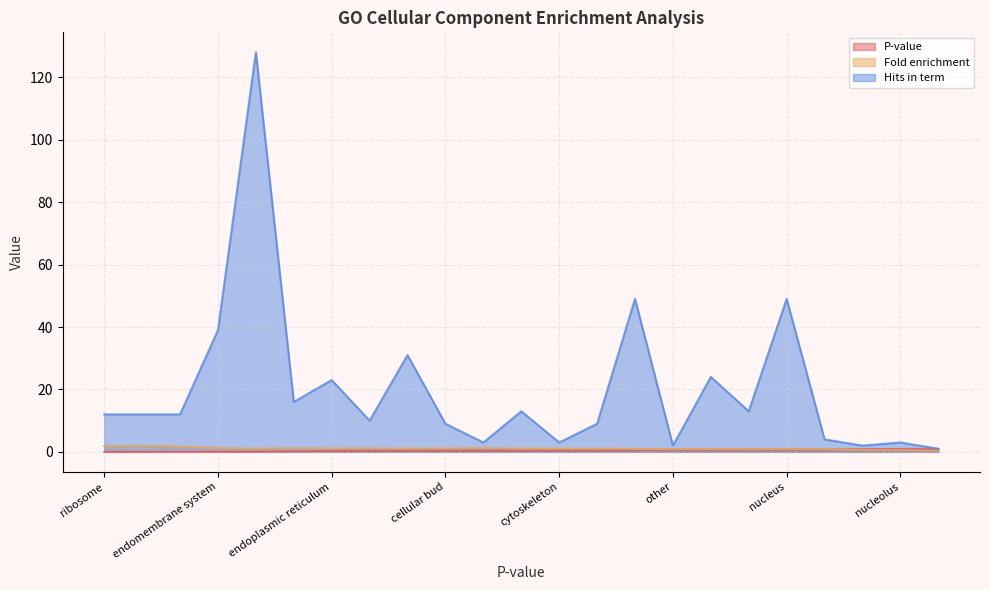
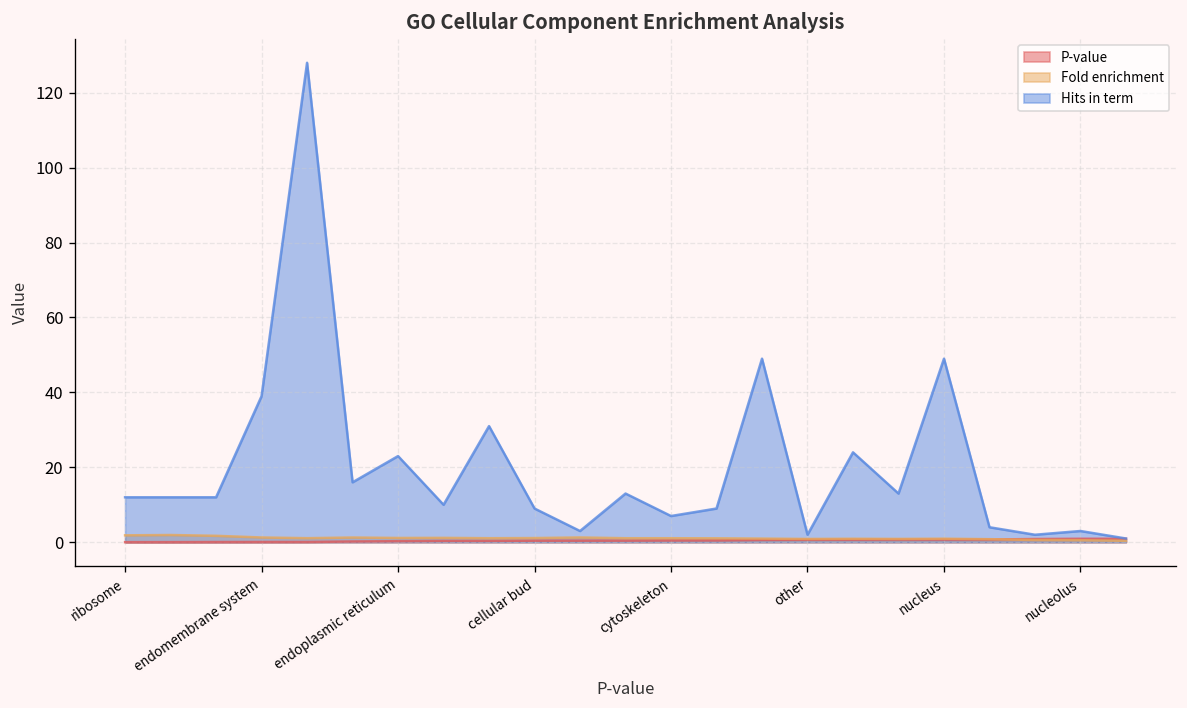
Hits in term, cytoskeleton: 3 -> 7
